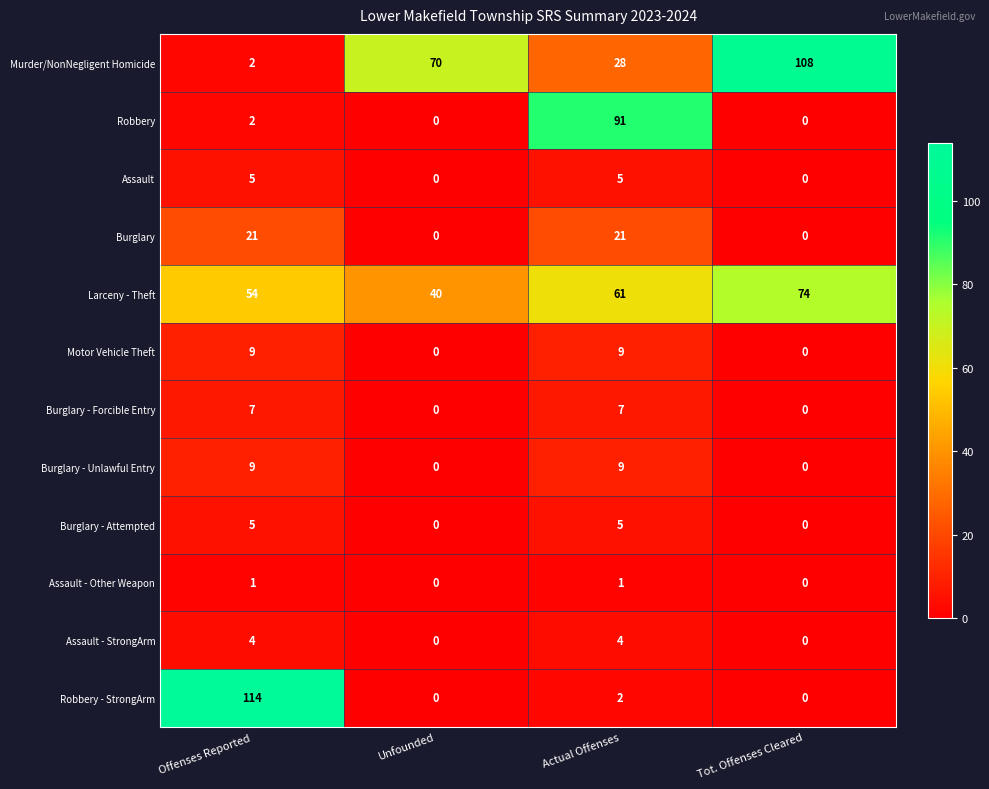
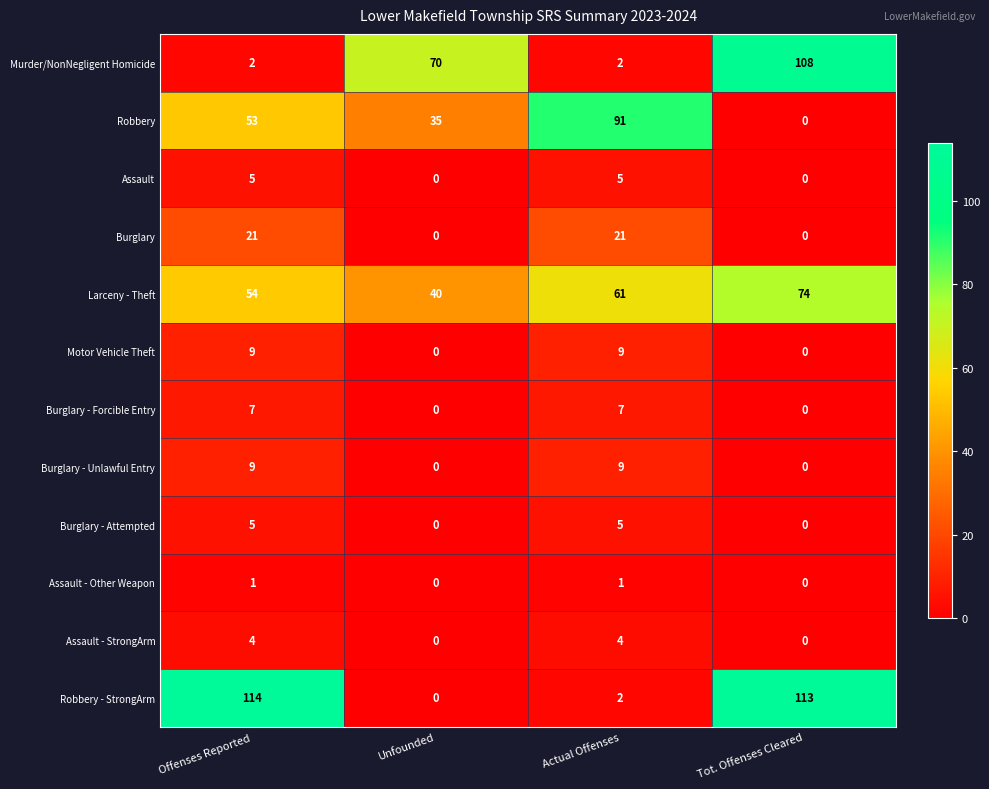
Murder/NonNegligent Homicide, Actual Offenses: 28 -> 2
Robbery, Offenses Reported: 2 -> 53
Robbery, Unfounded: 0 -> 35
Robbery - StrongArm, Tot. Offenses Cleared: 0 -> 113
